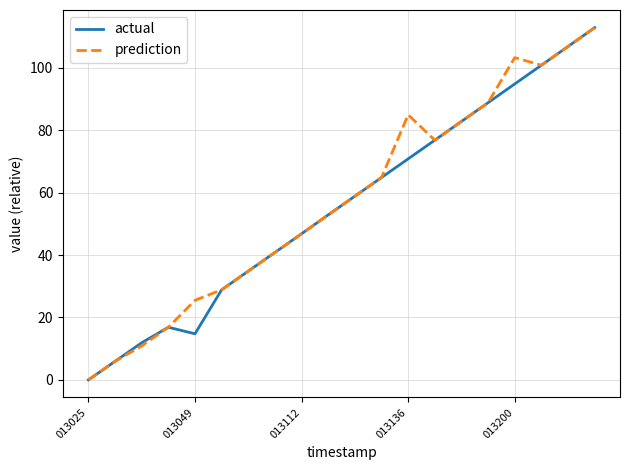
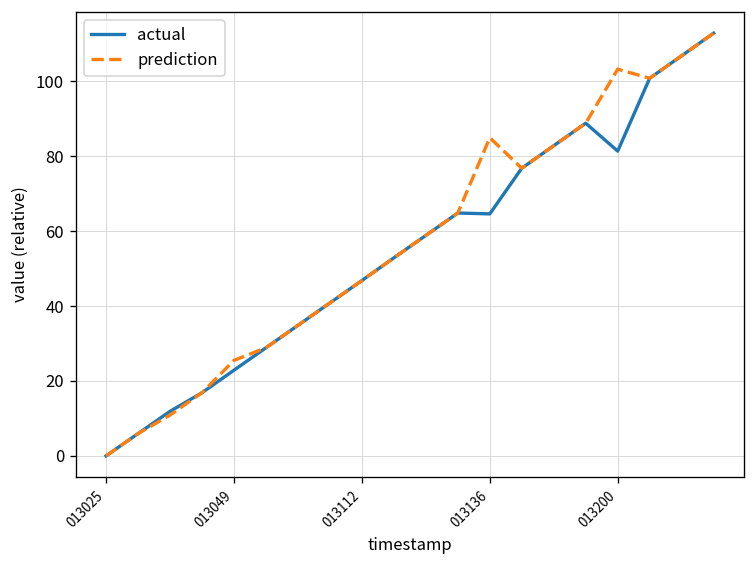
actual, 013049: 15 -> 23
actual, 013136: 71 -> 65
actual, 013200: 95 -> 81
